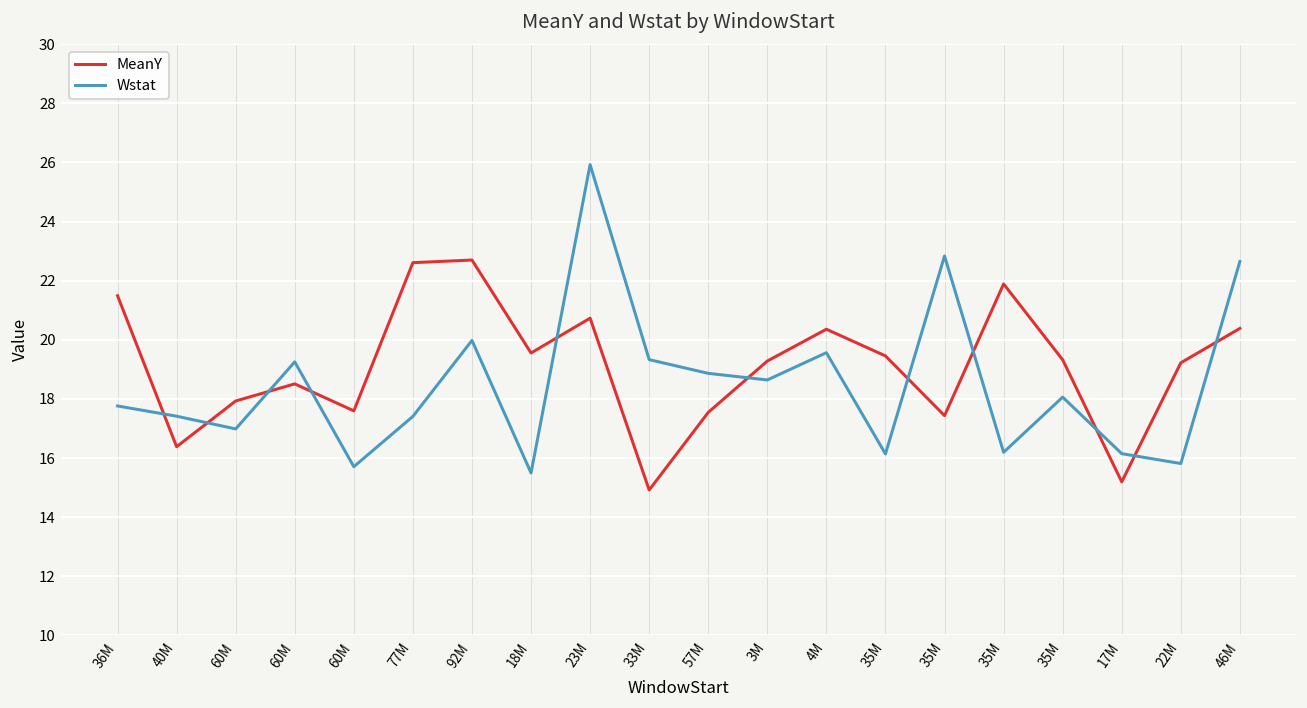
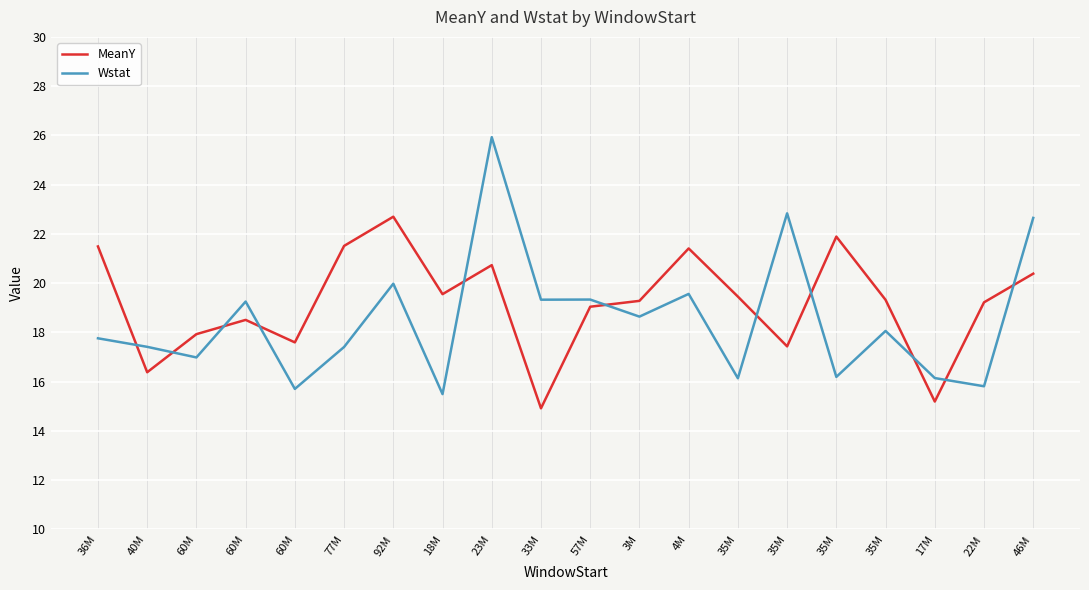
MeanY, 77M: 22.6 -> 21.5
MeanY, 57M: 17.5 -> 19.0
Wstat, 57M: 18.9 -> 19.3
MeanY, 4M: 20.4 -> 21.4
